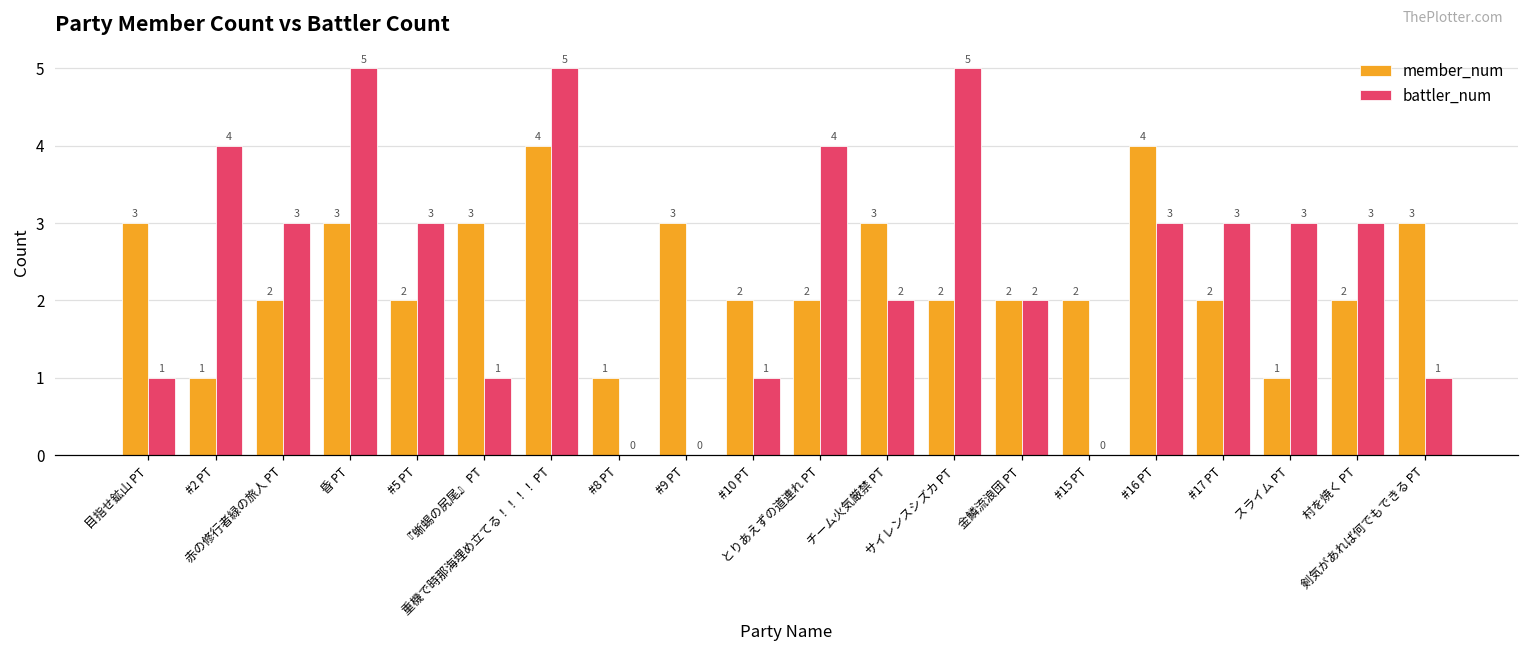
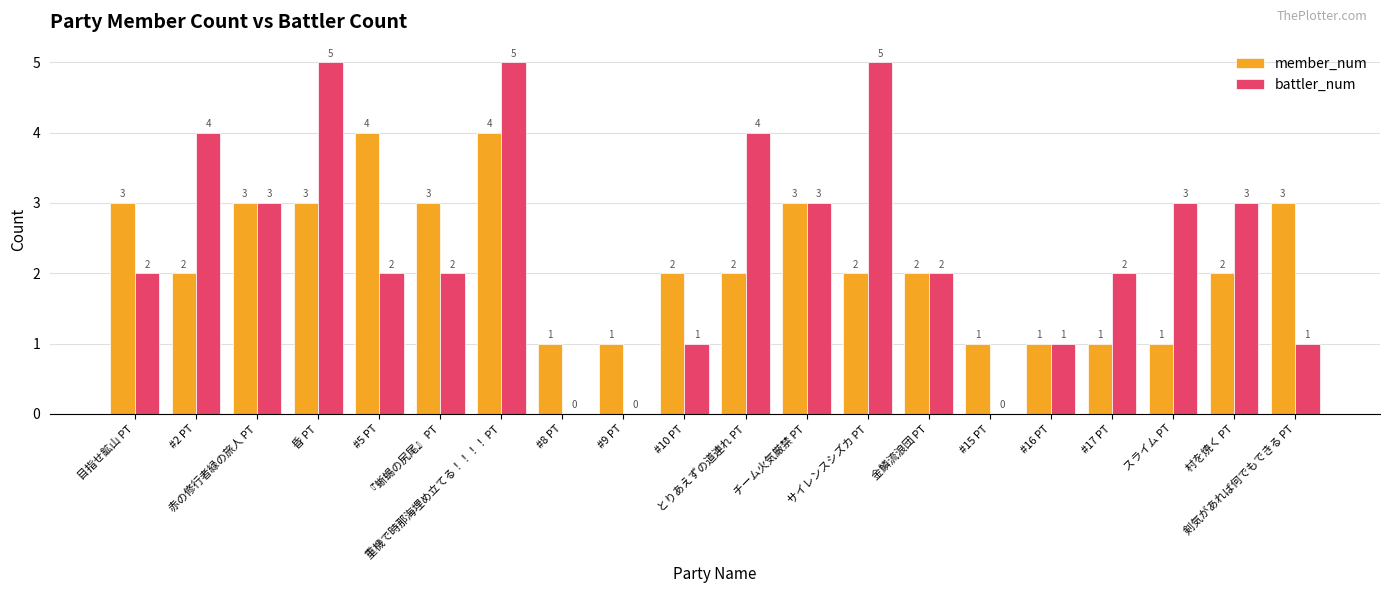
battler_num, 目指せ鉱山 PT: 1 -> 2
member_num, #2 PT: 1 -> 2
member_num, 赤の修行者緑の旅人 PT: 2 -> 3
member_num, #5 PT: 2 -> 4
battler_num, #5 PT: 3 -> 2
battler_num, 『蜥蜴の尻尾』 PT: 1 -> 2
member_num, #9 PT: 3 -> 1
battler_num, チーム火気厳禁 PT: 2 -> 3
member_num, #15 PT: 2 -> 1
member_num, #16 PT: 4 -> 1
battler_num, #16 PT: 3 -> 1
member_num, #17 PT: 2 -> 1
battler_num, #17 PT: 3 -> 2
